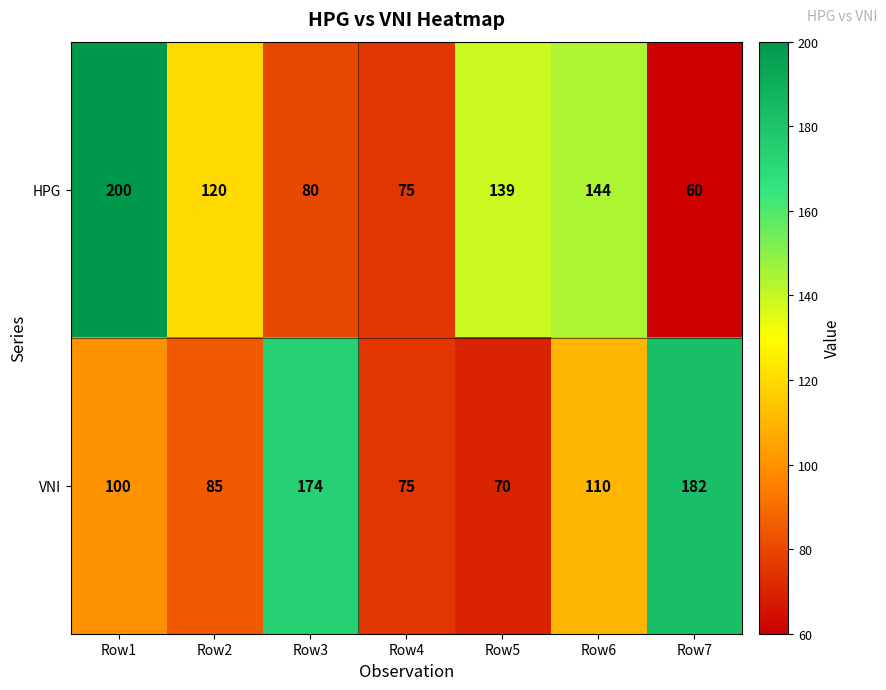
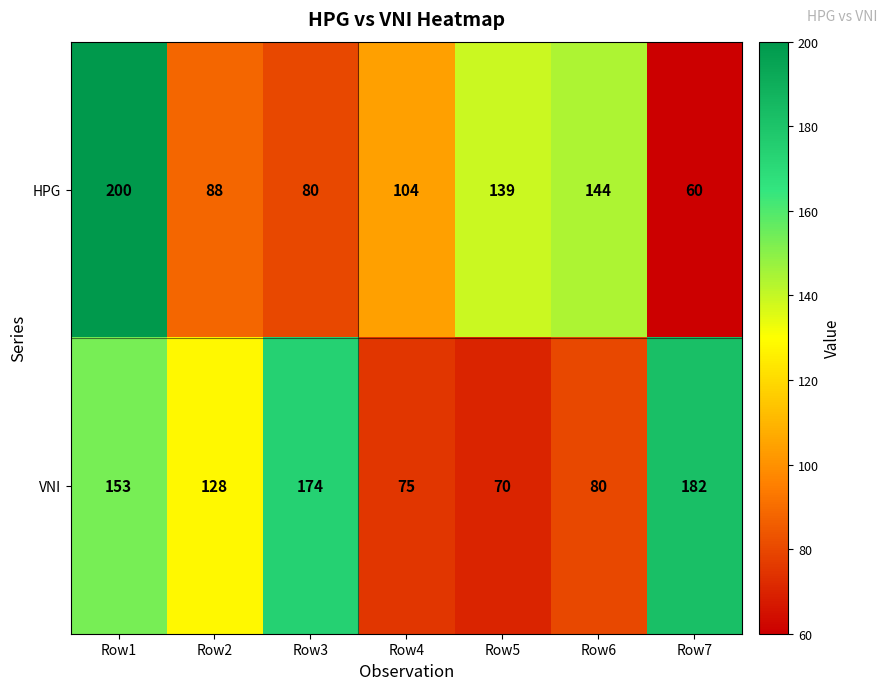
HPG, Row2: 120 -> 88
HPG, Row4: 75 -> 104
VNI, Row1: 100 -> 153
VNI, Row2: 85 -> 128
VNI, Row6: 110 -> 80
